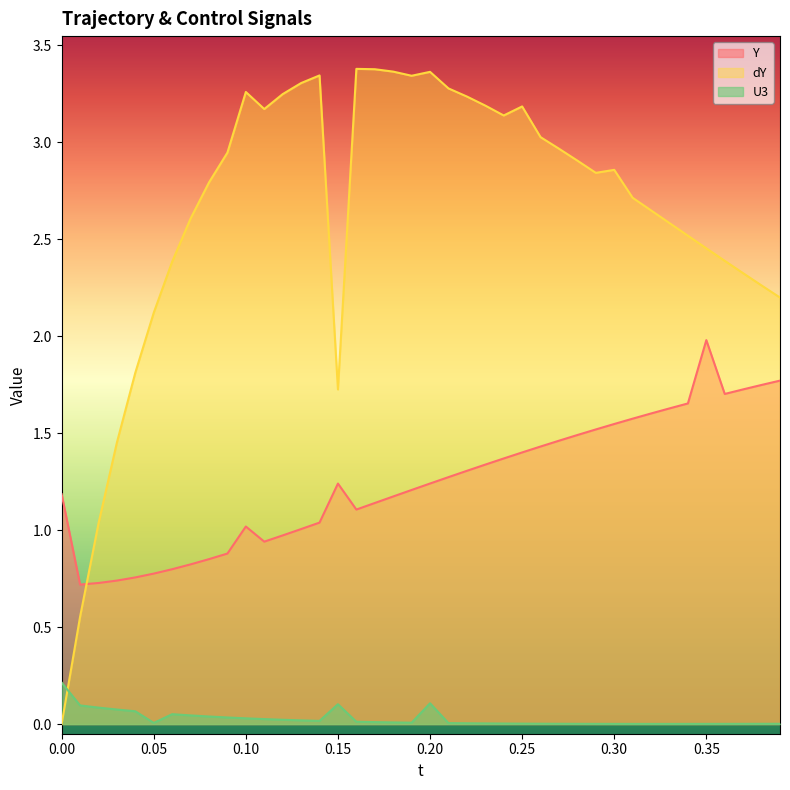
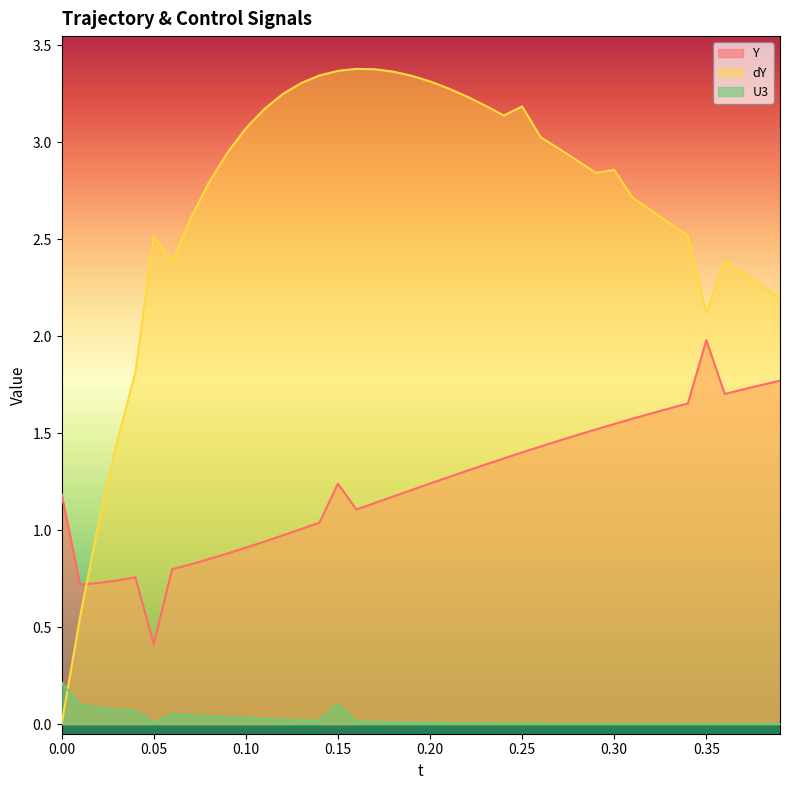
Y, 0.05: 0.78 -> 0.41
dY, 0.05: 2.12 -> 2.51
Y, 0.10: 1.02 -> 0.91
dY, 0.10: 3.26 -> 3.07
dY, 0.15: 1.73 -> 3.37
dY, 0.20: 3.36 -> 3.31
U3, 0.20: 0.11 -> 0.01
dY, 0.35: 2.45 -> 2.12
